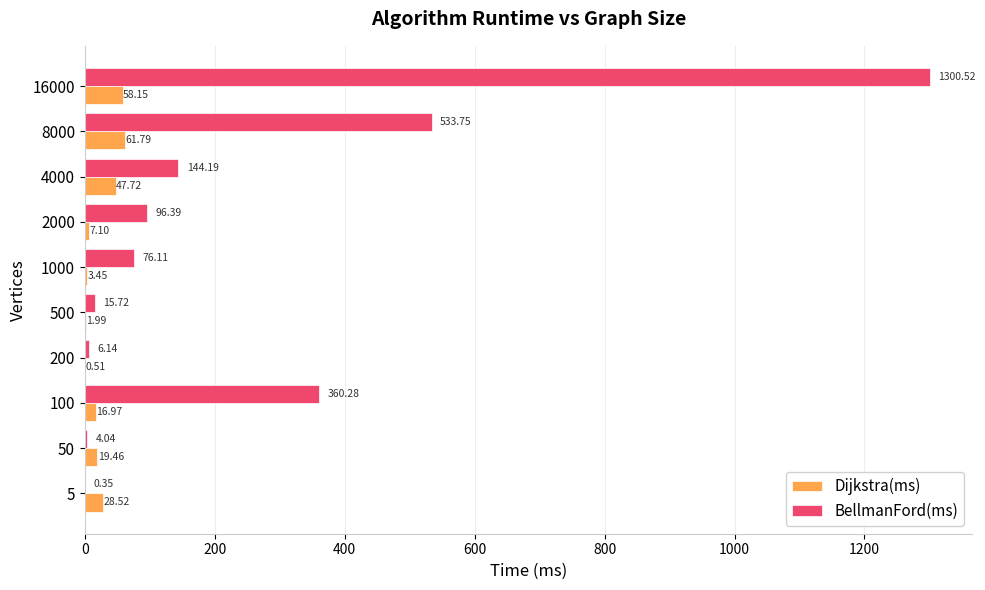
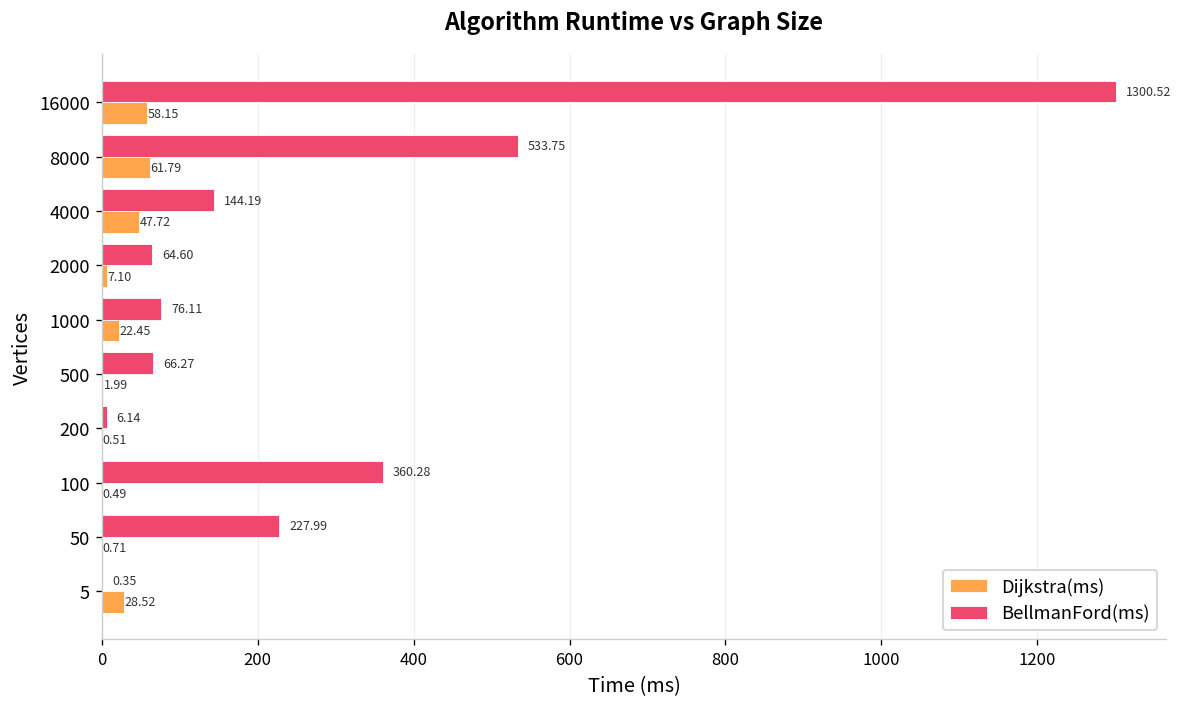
BellmanFord(ms), 2000: 96.39 -> 64.60
Dijkstra(ms), 1000: 3.45 -> 22.45
BellmanFord(ms), 500: 15.72 -> 66.27
Dijkstra(ms), 100: 16.97 -> 0.49
BellmanFord(ms), 50: 4.04 -> 227.99
Dijkstra(ms), 50: 19.46 -> 0.71
